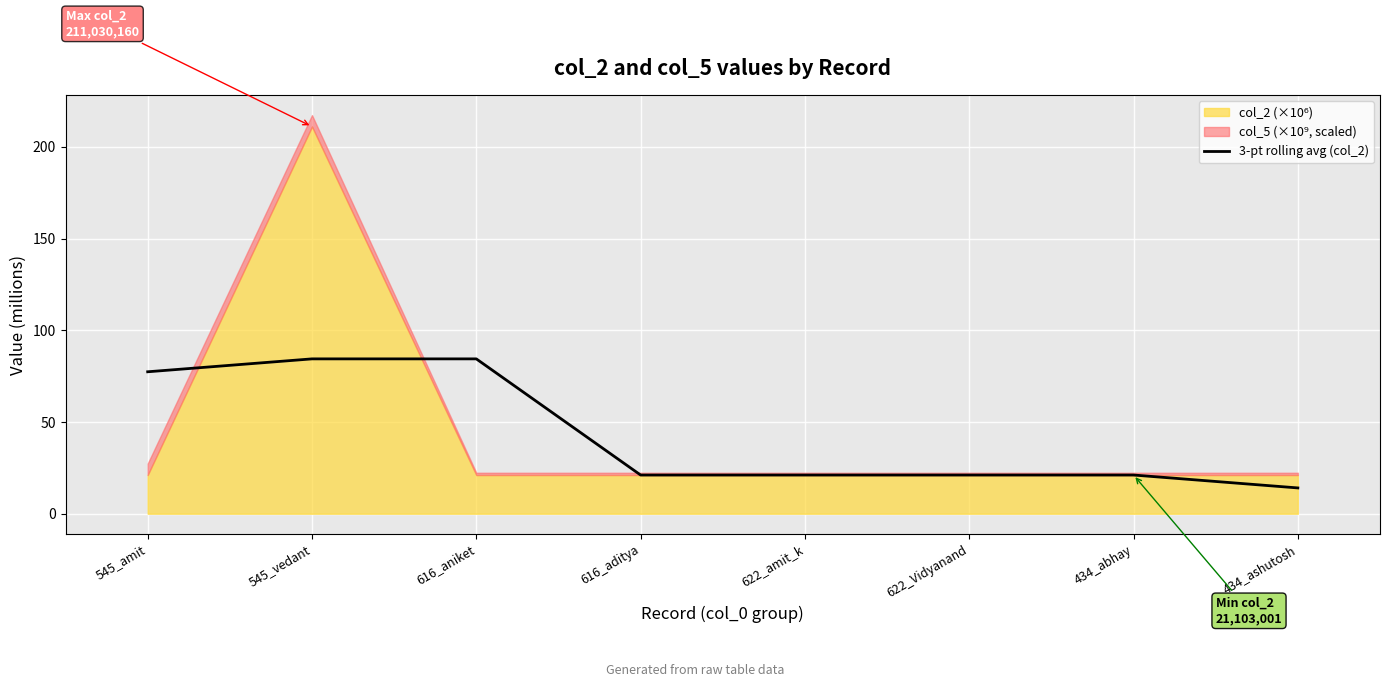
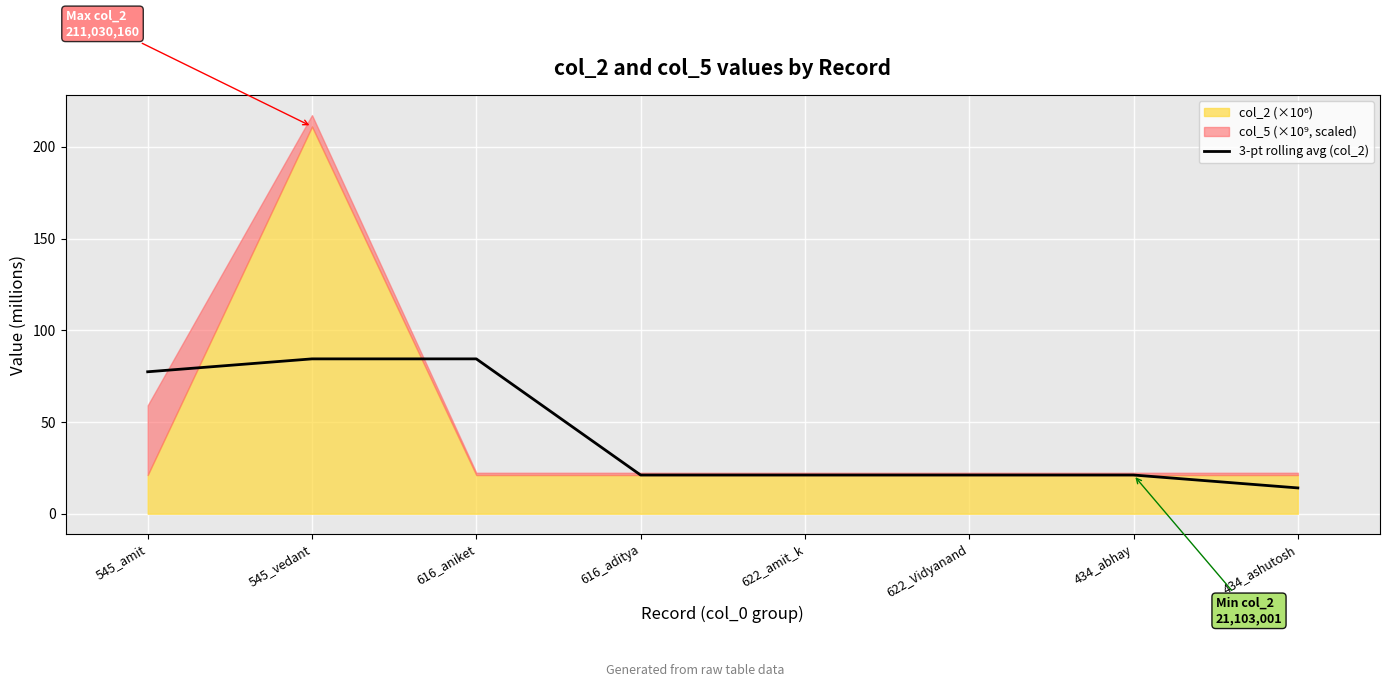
col_5 (×10⁹, scaled), 545_amit: 6 -> 38
